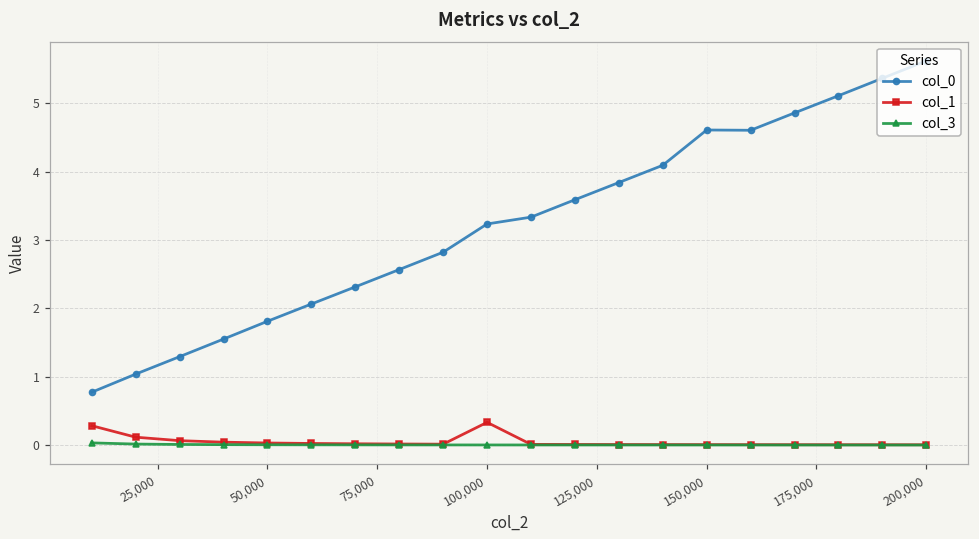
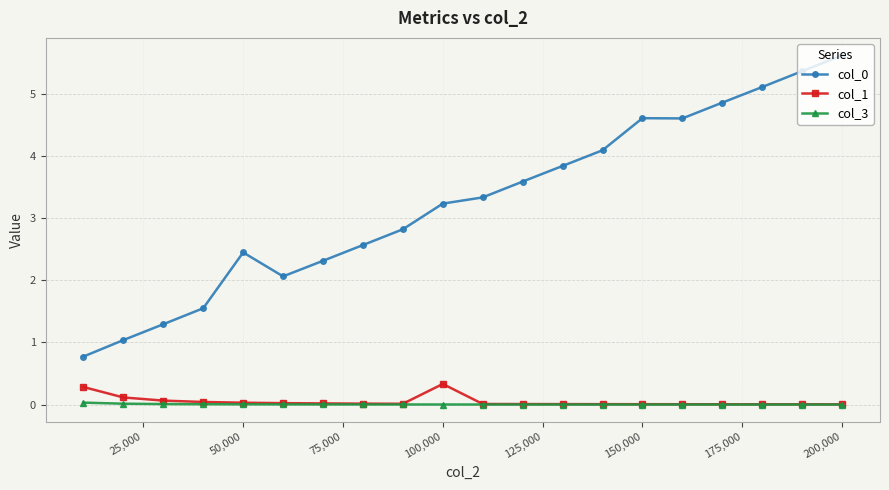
col_0, 50,000: 1.8 -> 2.4
